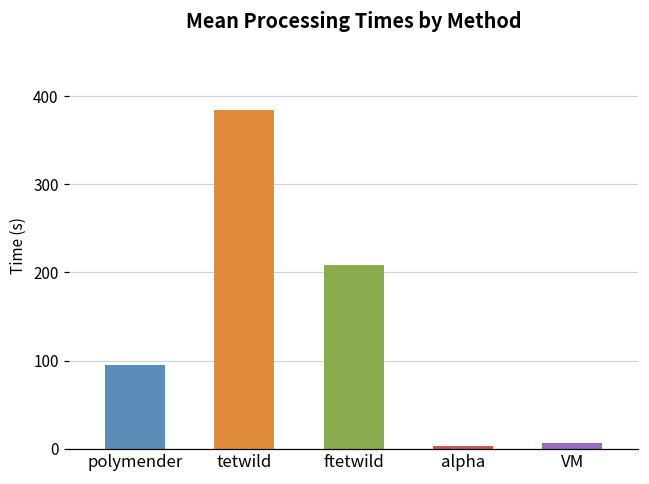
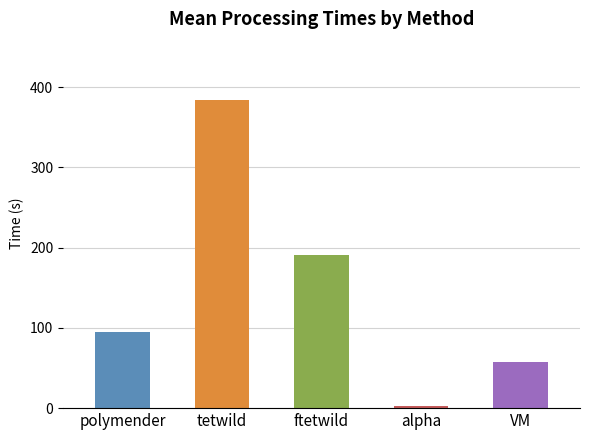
ftetwild: 210 -> 190
VM: 10 -> 60
